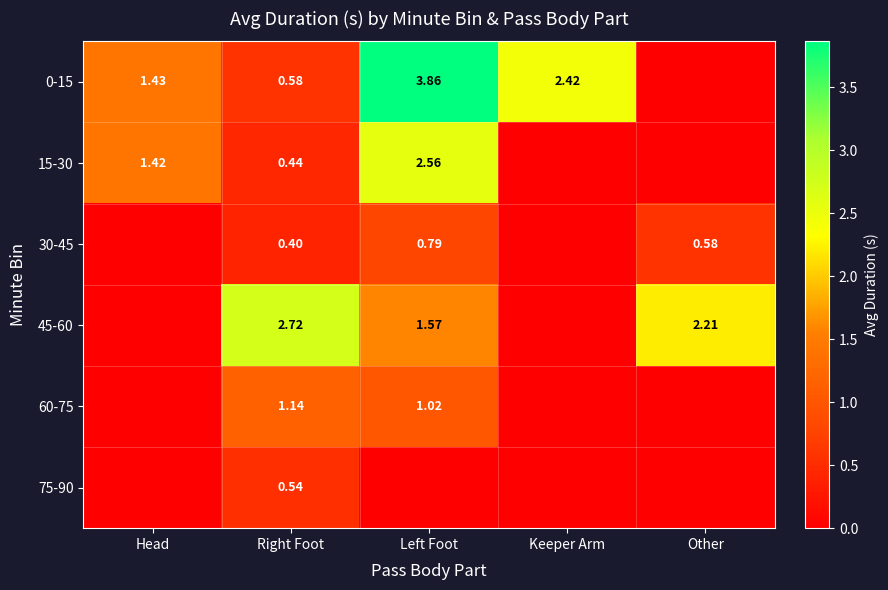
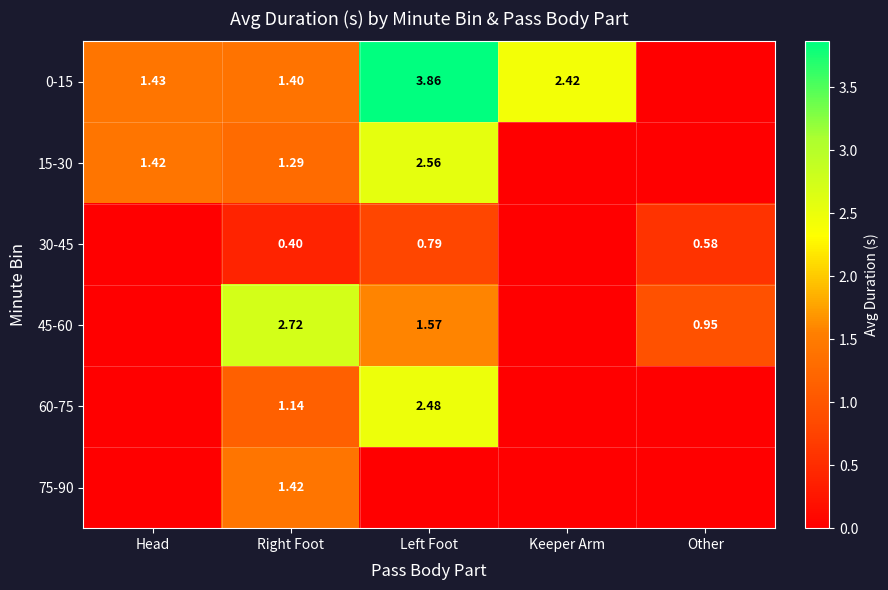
0-15, Right Foot: 0.58 -> 1.40
15-30, Right Foot: 0.44 -> 1.29
45-60, Other: 2.21 -> 0.95
60-75, Left Foot: 1.02 -> 2.48
75-90, Right Foot: 0.54 -> 1.42
